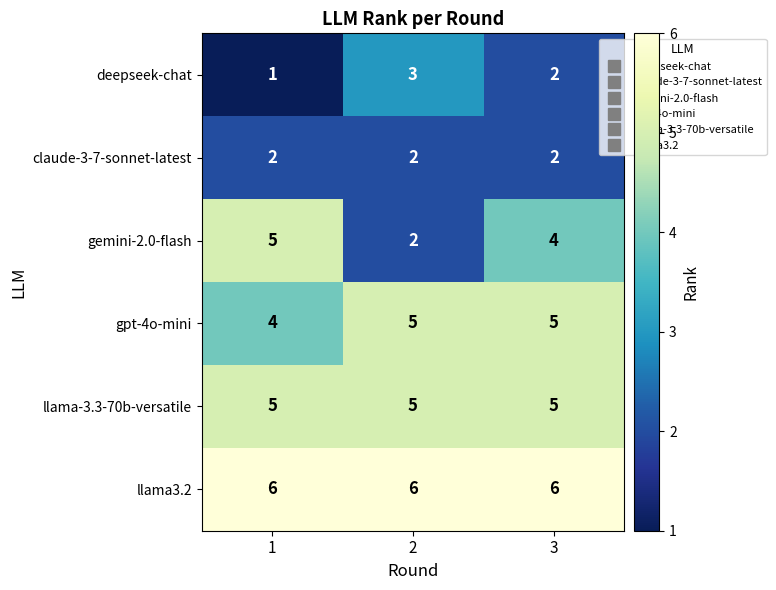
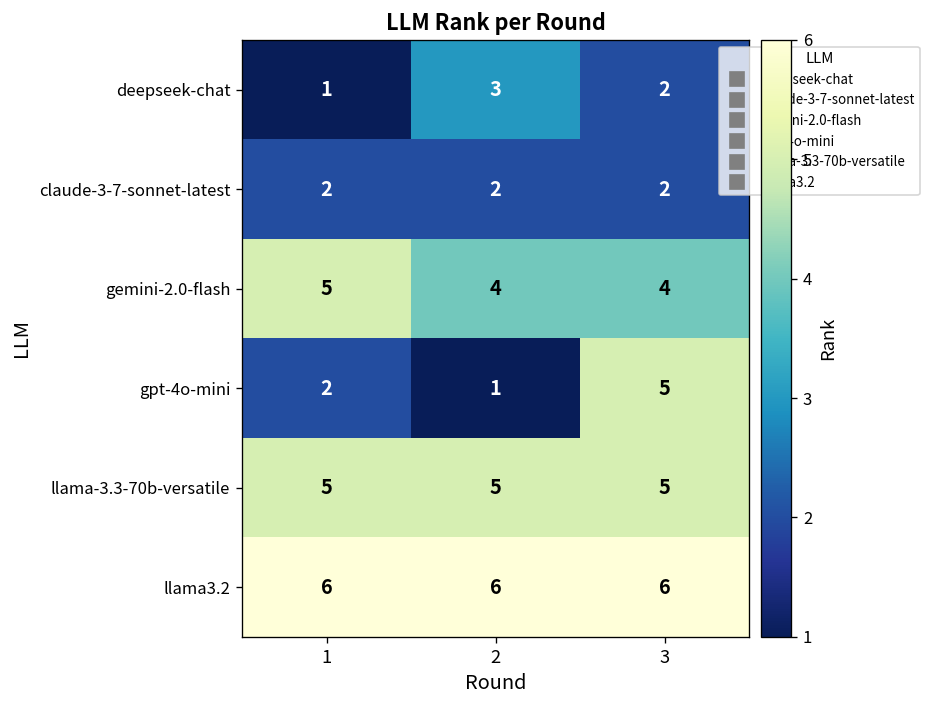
gemini-2.0-flash, 2: 2 -> 4
gpt-4o-mini, 1: 4 -> 2
gpt-4o-mini, 2: 5 -> 1
